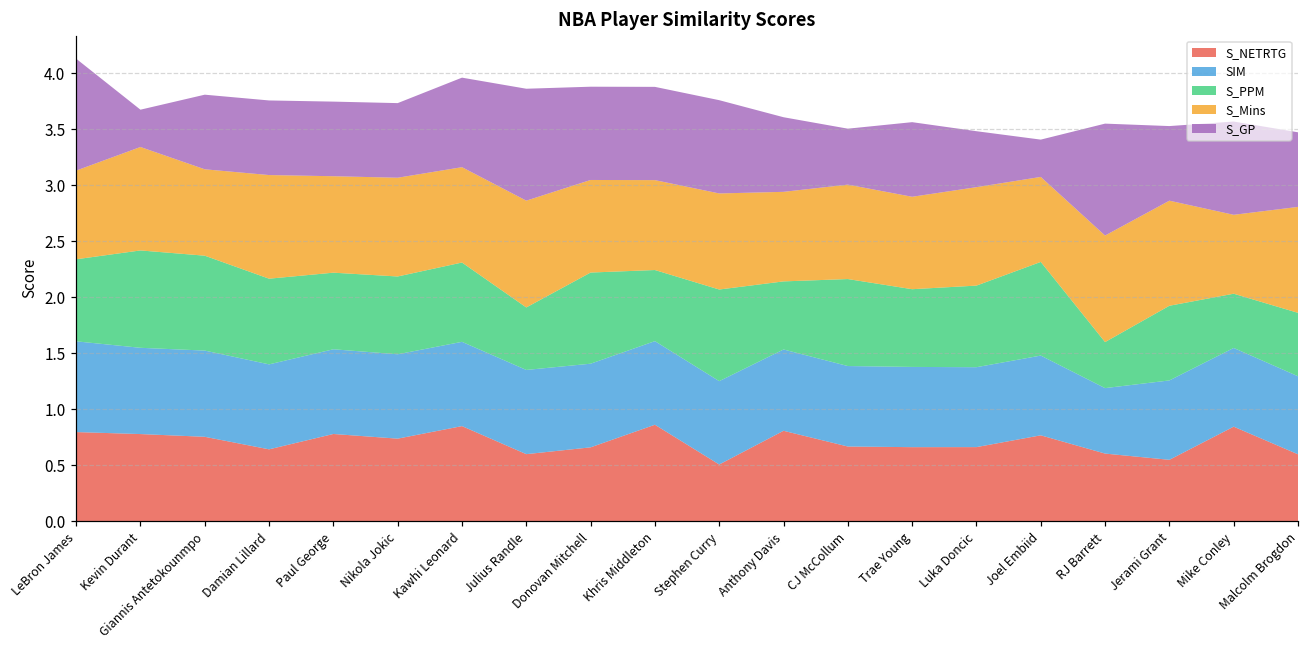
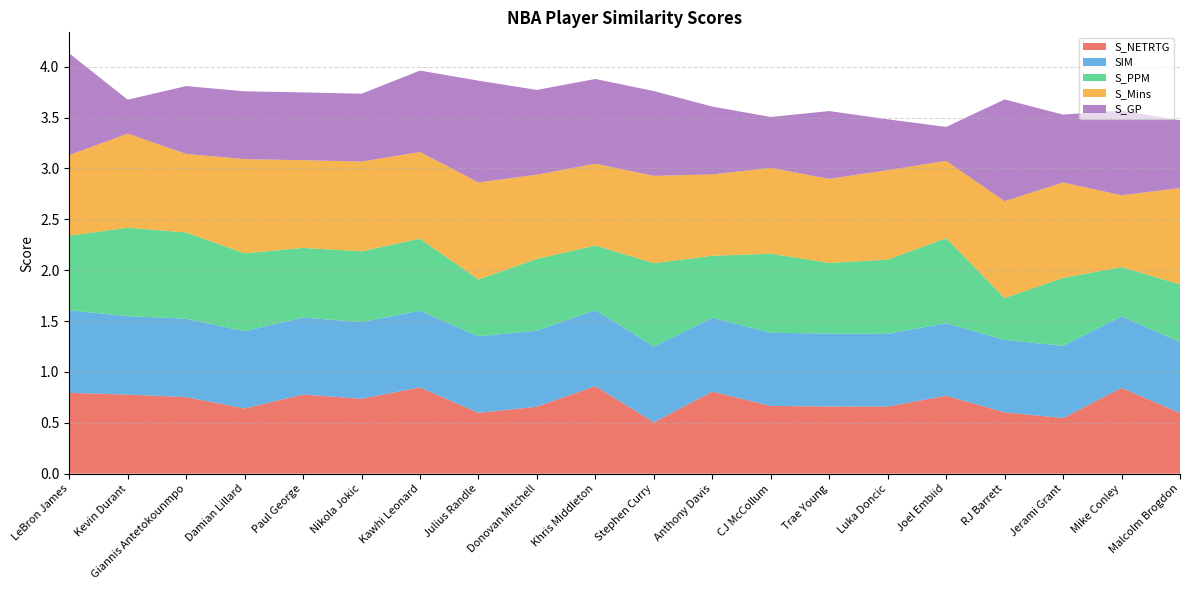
S_PPM, Donovan Mitchell: 0.81 -> 0.71
SIM, RJ Barrett: 0.58 -> 0.71
